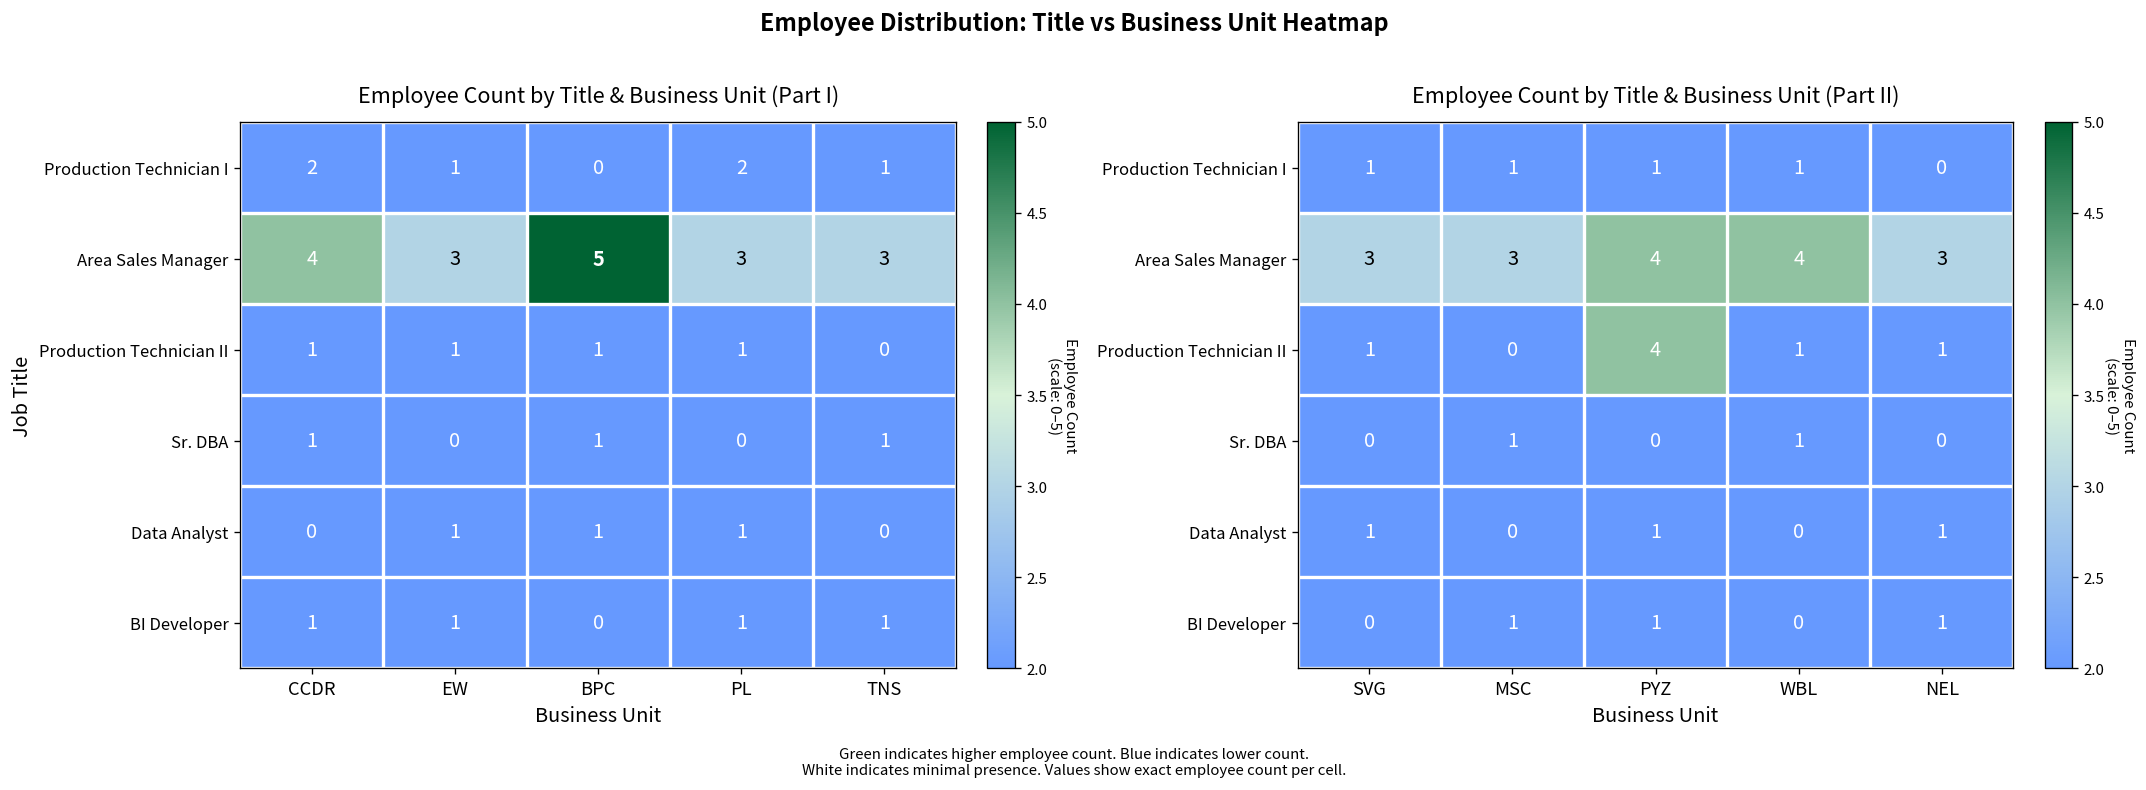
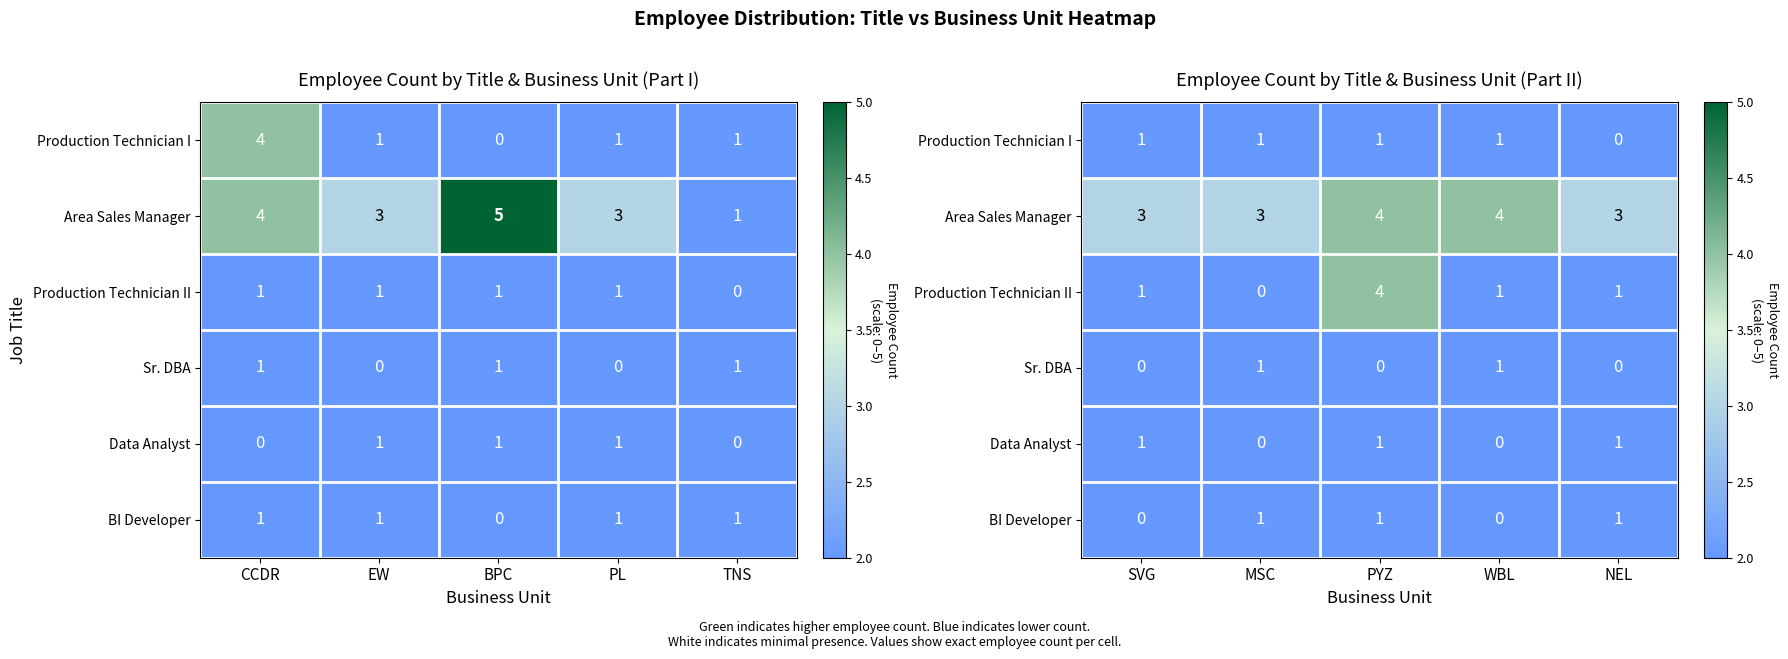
Employee Count by Title & Business Unit (Part I), Production Technician I, CCDR: 2 -> 4
Employee Count by Title & Business Unit (Part I), Production Technician I, PL: 2 -> 1
Employee Count by Title & Business Unit (Part I), Area Sales Manager, TNS: 3 -> 1
